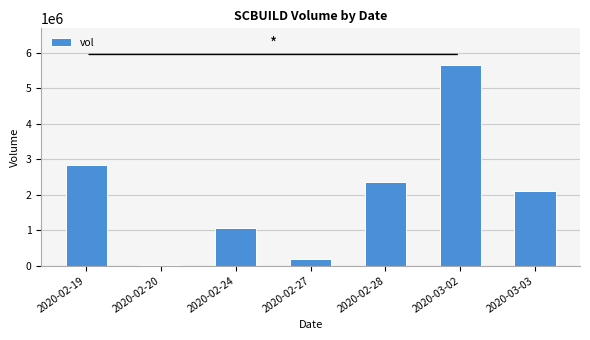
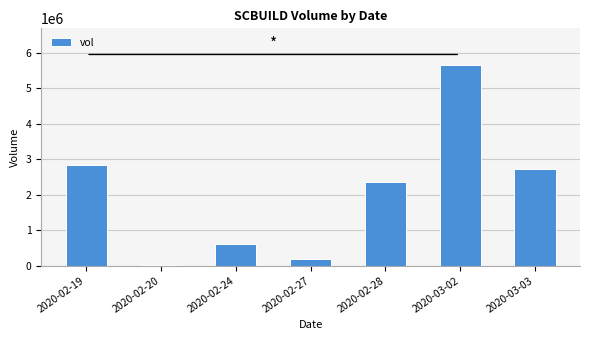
2020-02-24: 1100000 -> 600000
2020-03-03: 2100000 -> 2700000
